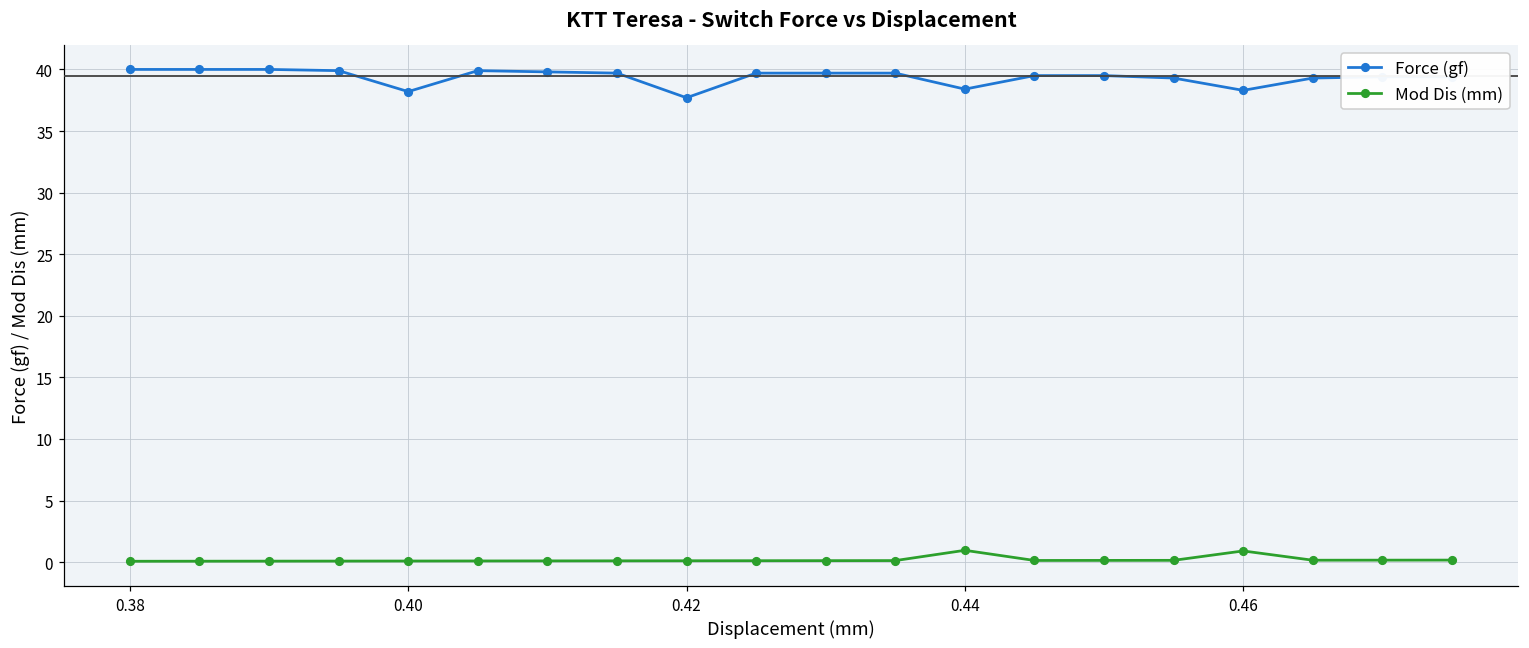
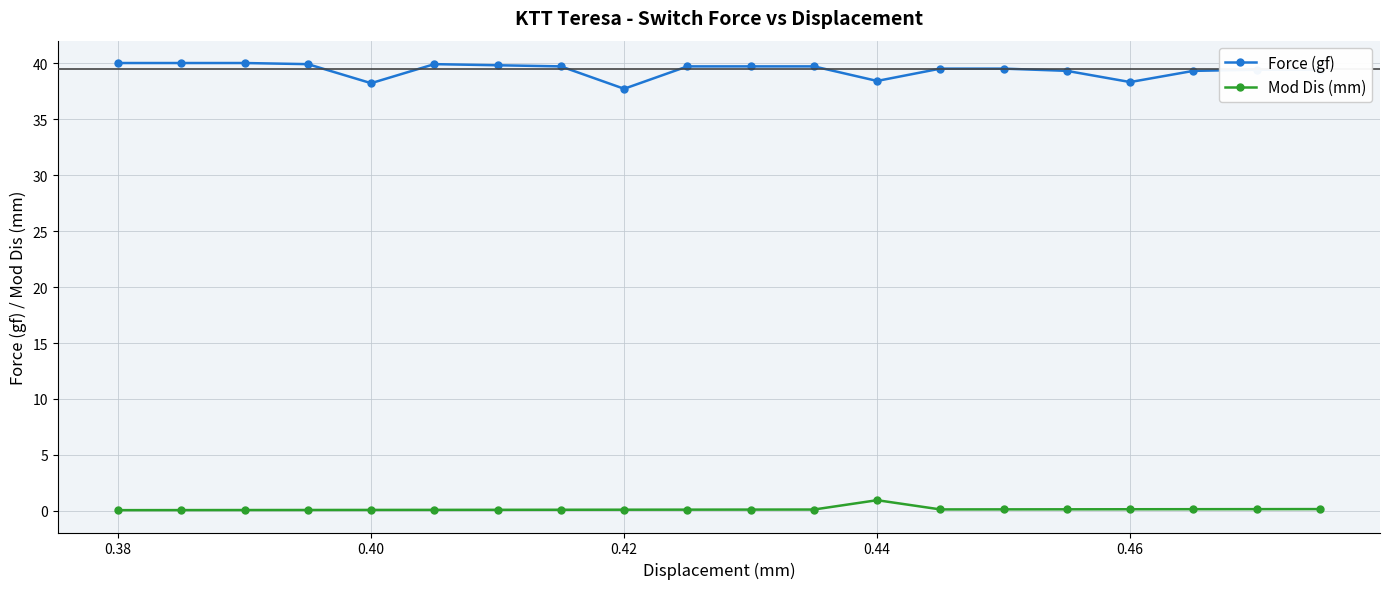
Mod Dis (mm), 0.46: 0.9 -> 0.2
